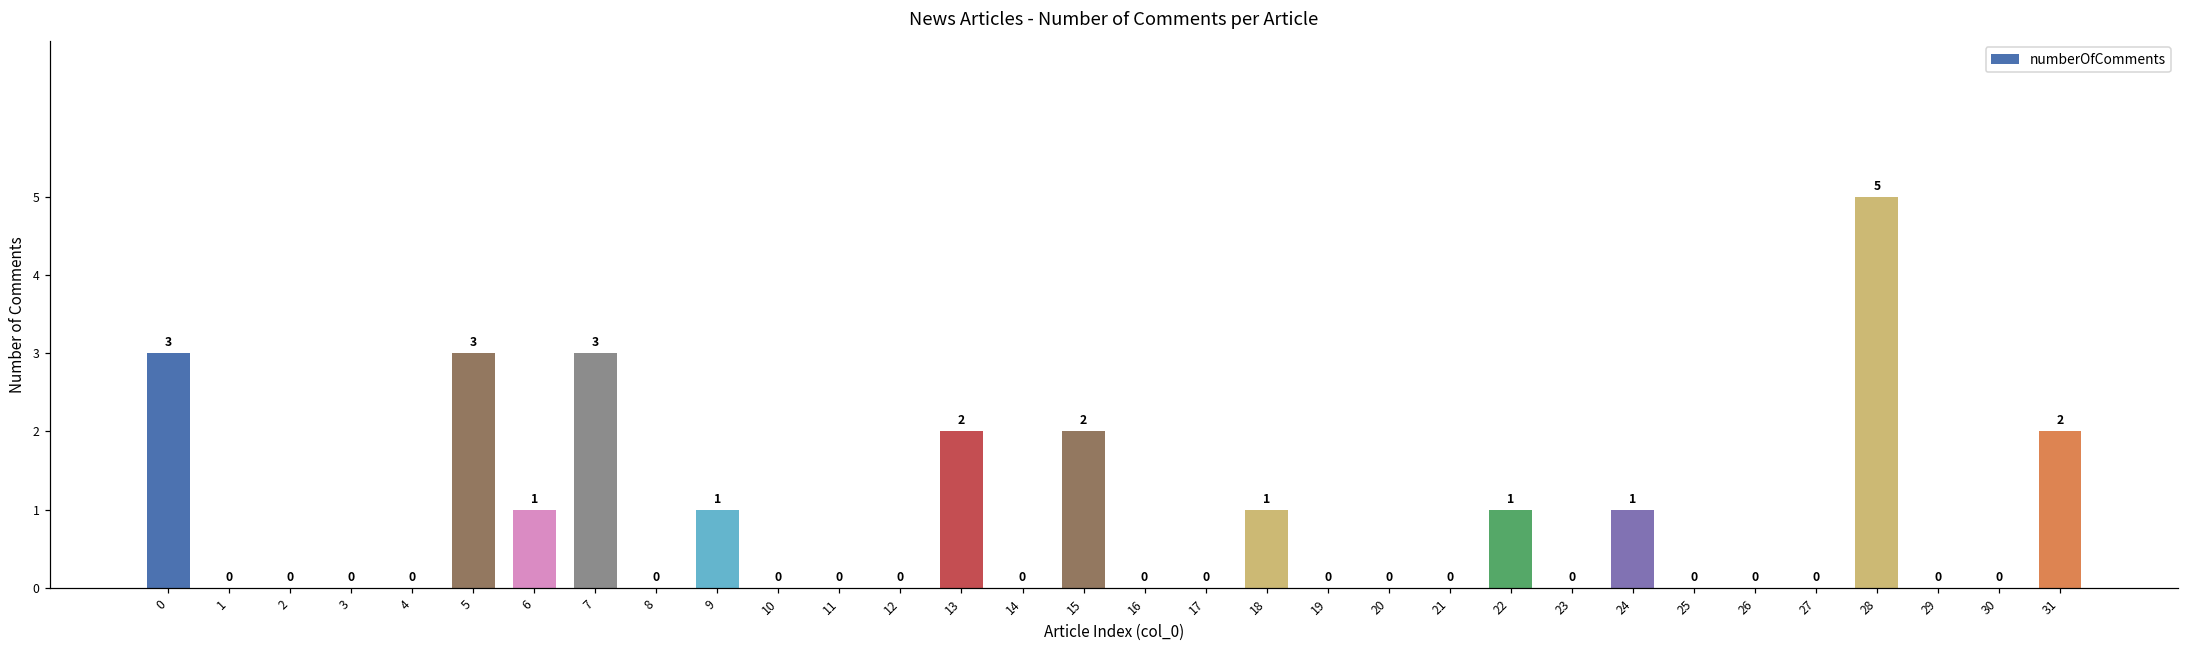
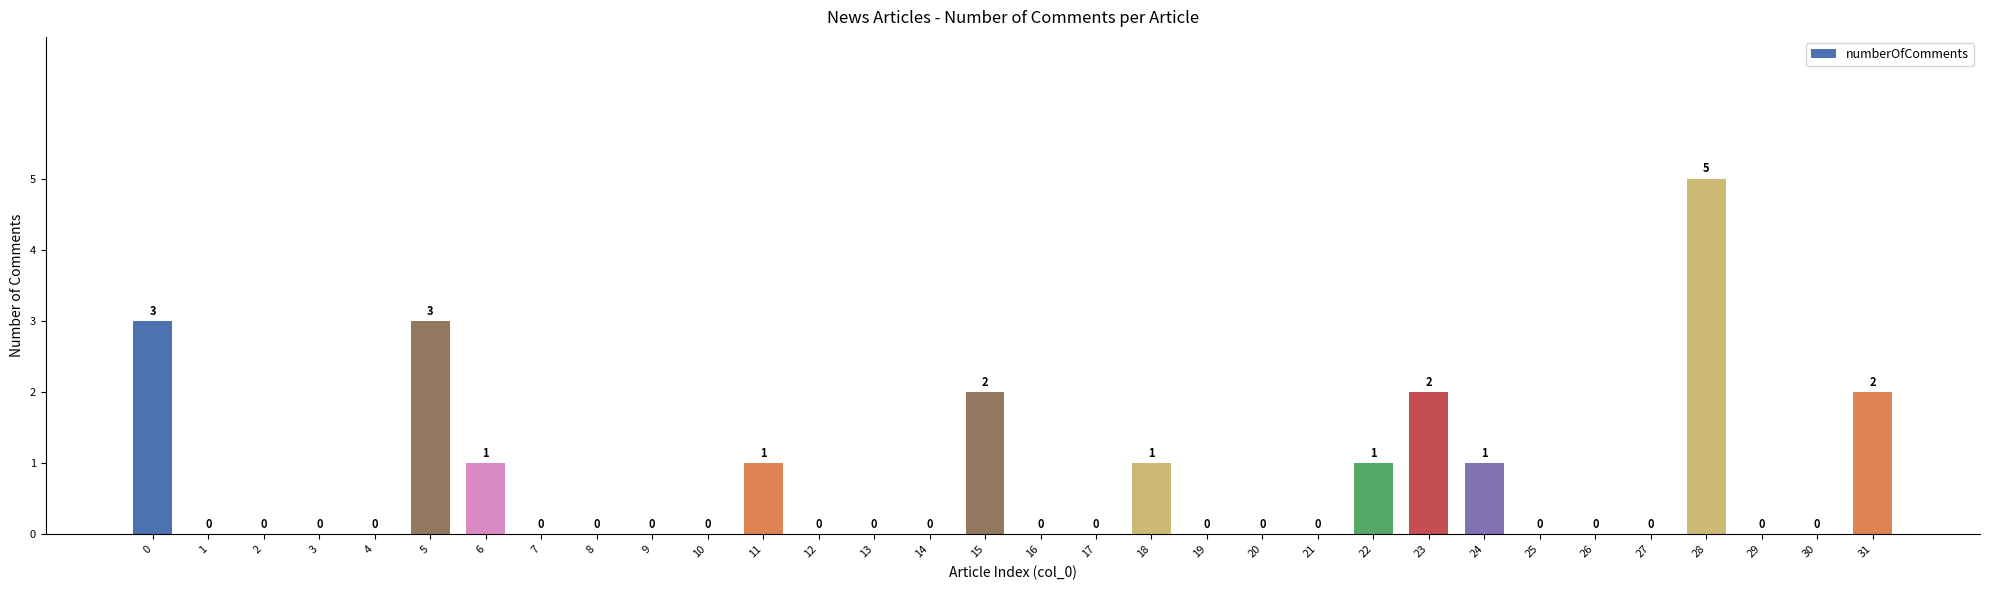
7: 3 -> 0
9: 1 -> 0
11: 0 -> 1
13: 2 -> 0
23: 0 -> 2
